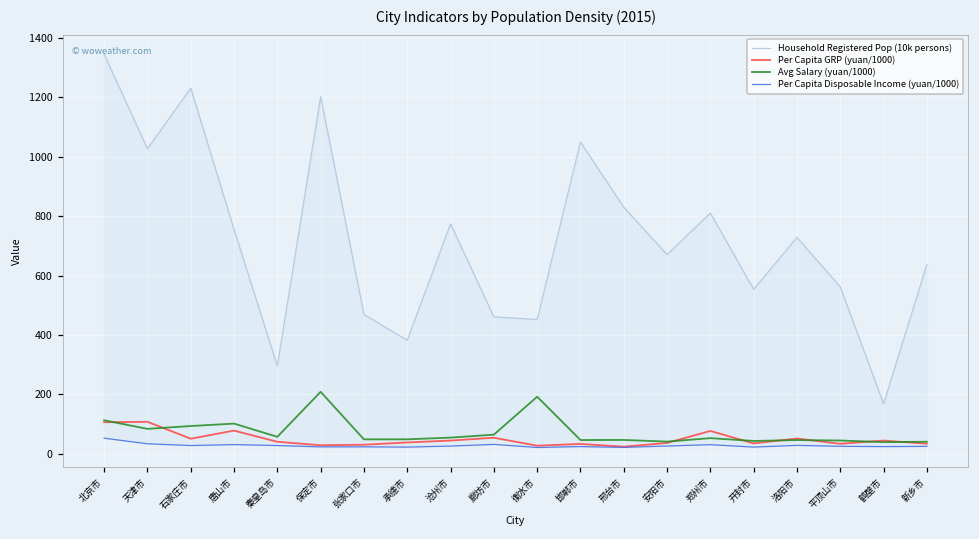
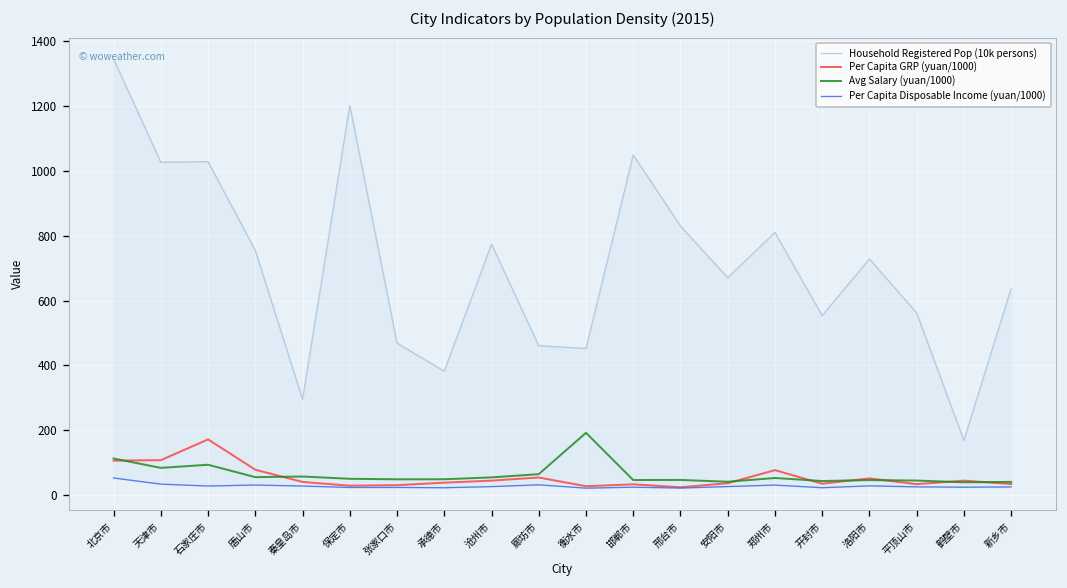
Household Registered Pop (10k persons), 石家庄市: 1230 -> 1030
Per Capita GRP (yuan/1000), 石家庄市: 50 -> 170
Avg Salary (yuan/1000), 唐山市: 100 -> 60
Avg Salary (yuan/1000), 保定市: 210 -> 50
